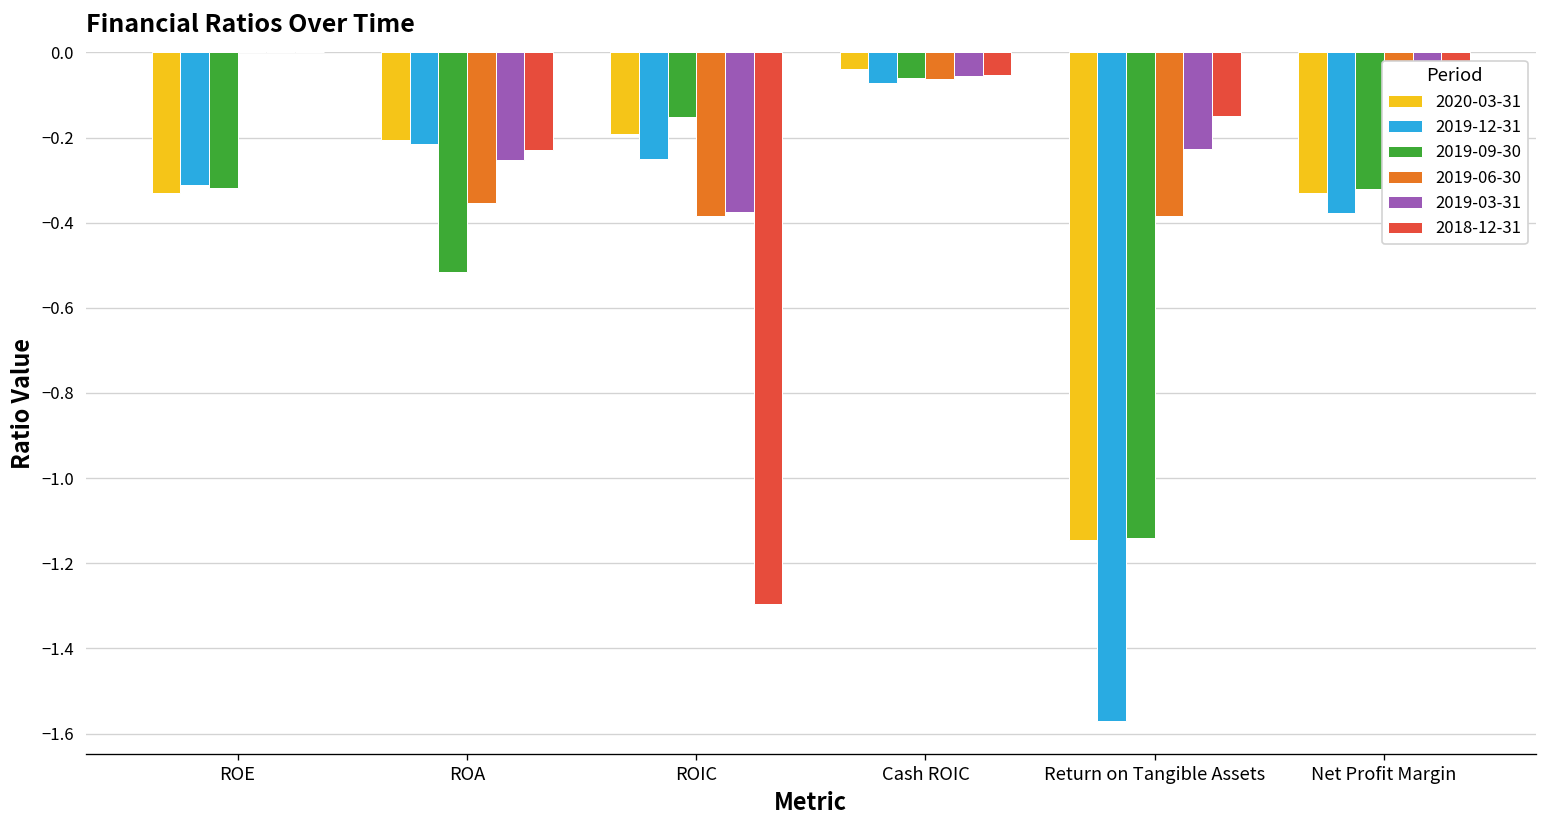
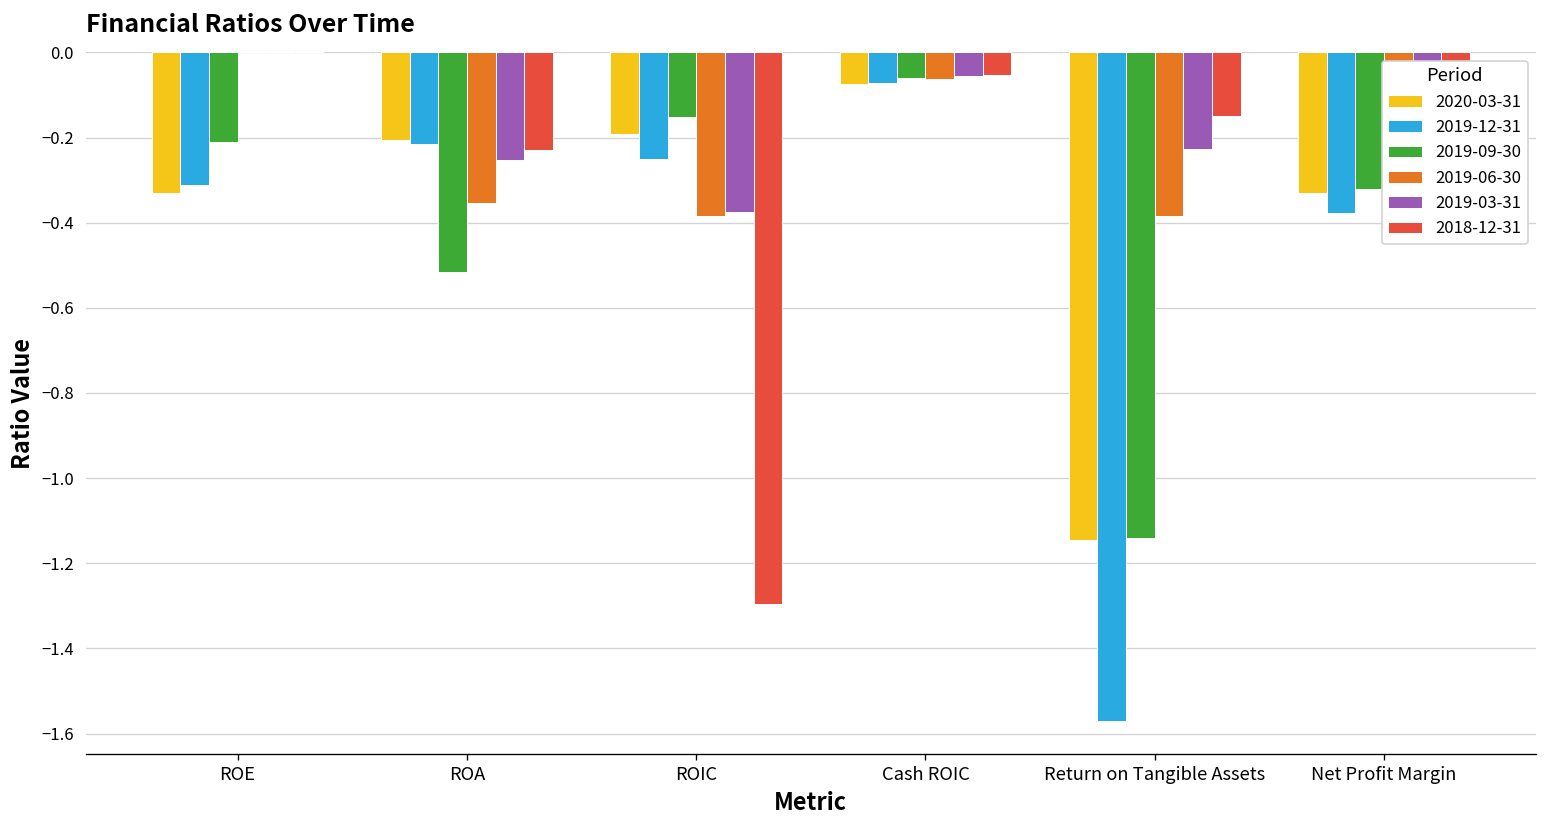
2019-09-30, ROE: -0.32 -> -0.21
2020-03-31, Cash ROIC: -0.04 -> -0.07
